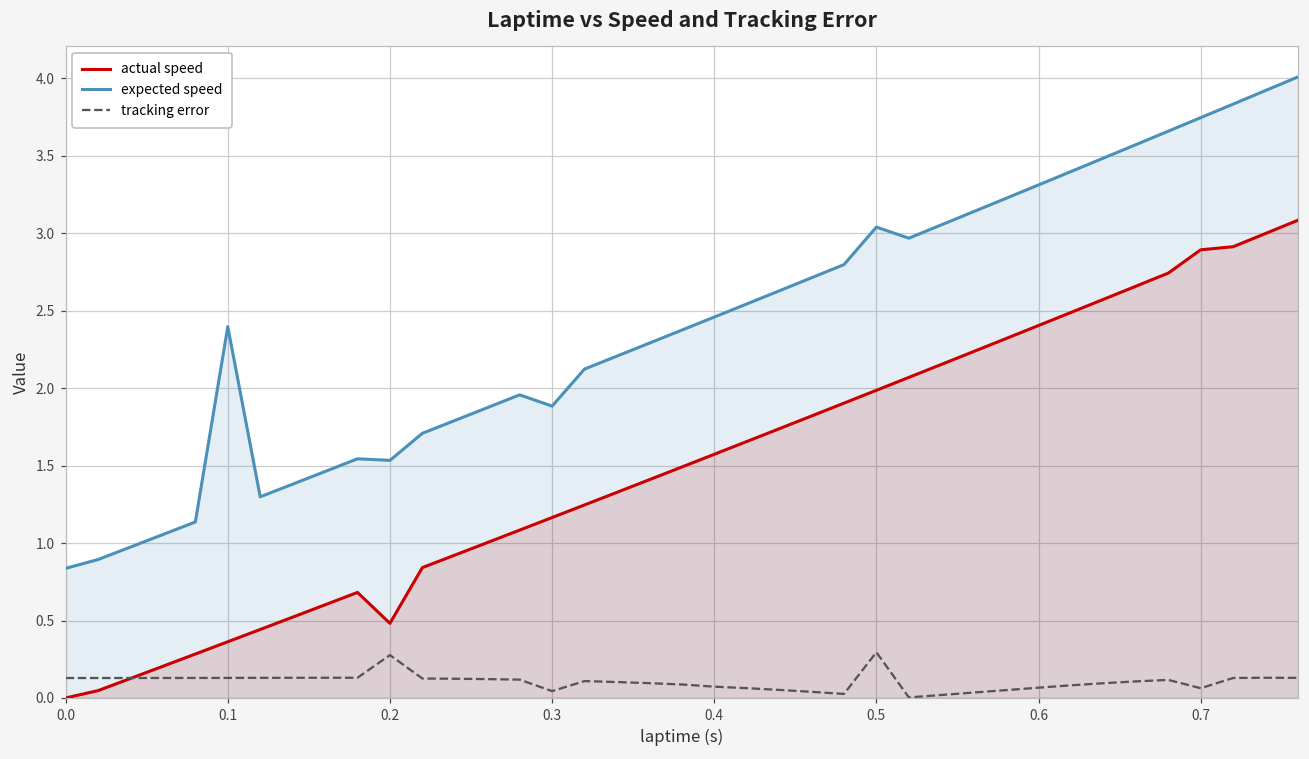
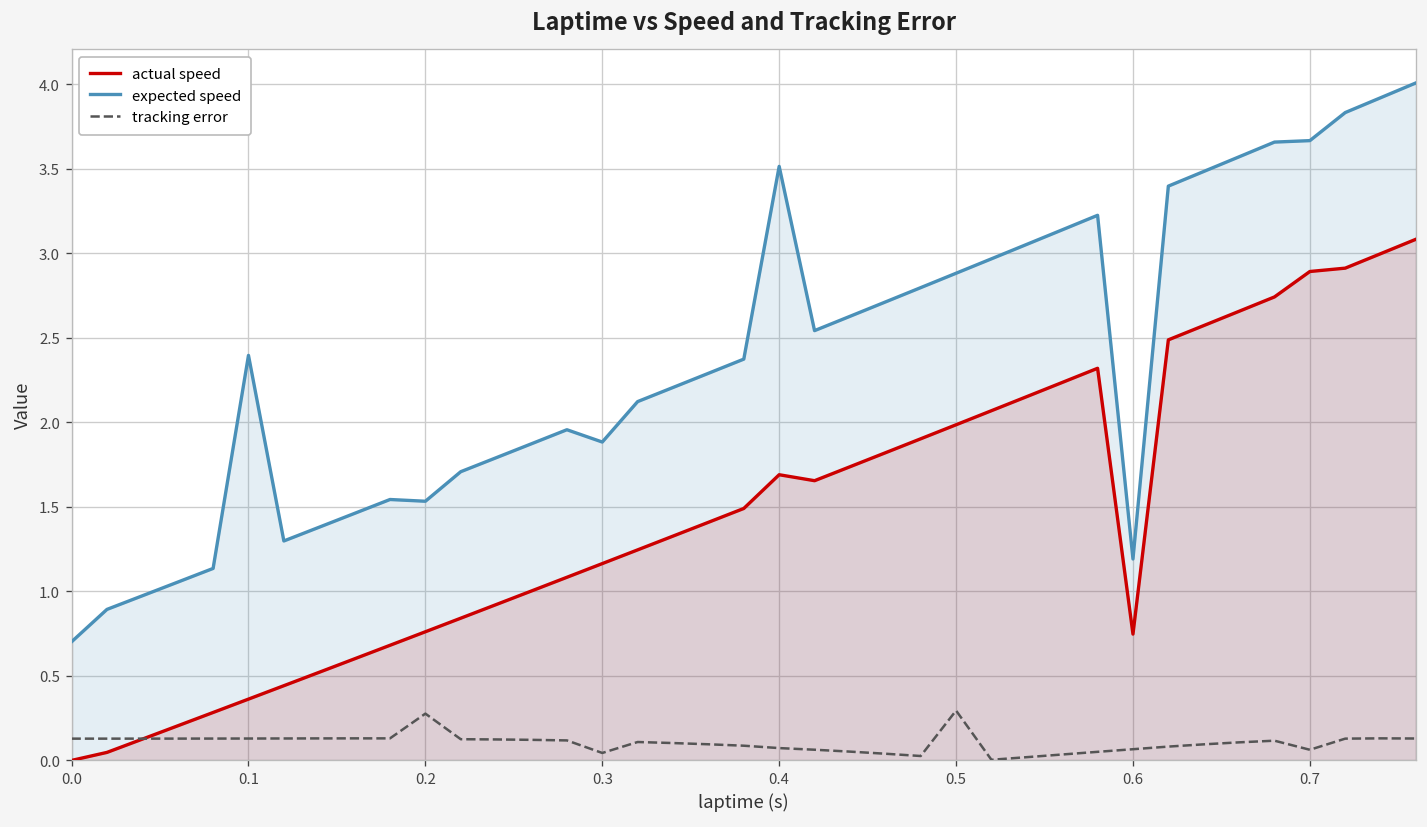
expected speed, 0.0: 0.84 -> 0.70
actual speed, 0.2: 0.48 -> 0.76
actual speed, 0.4: 1.57 -> 1.69
expected speed, 0.4: 2.46 -> 3.52
expected speed, 0.5: 3.04 -> 2.88
actual speed, 0.6: 2.40 -> 0.75
expected speed, 0.6: 3.31 -> 1.19
expected speed, 0.7: 3.75 -> 3.67
